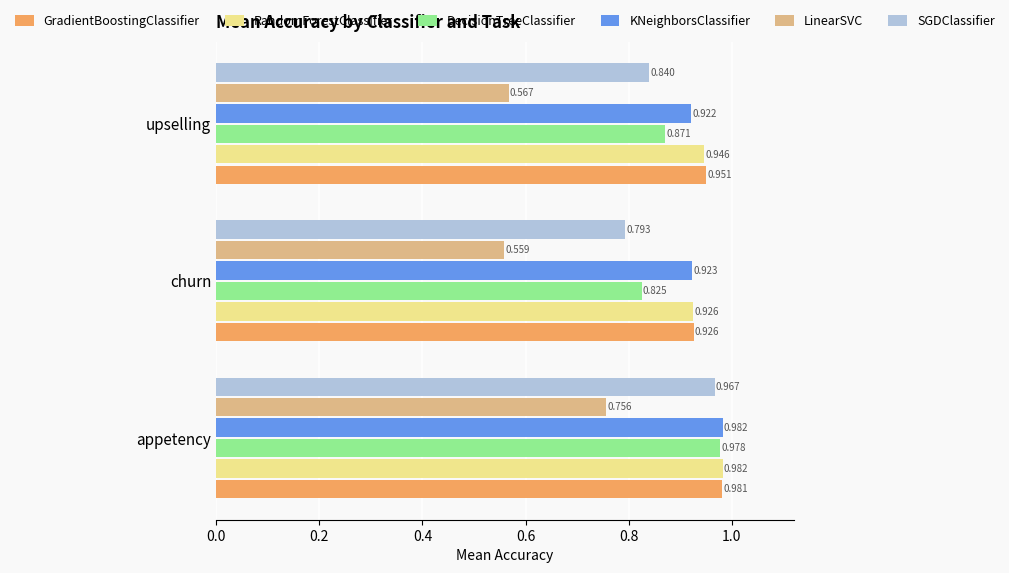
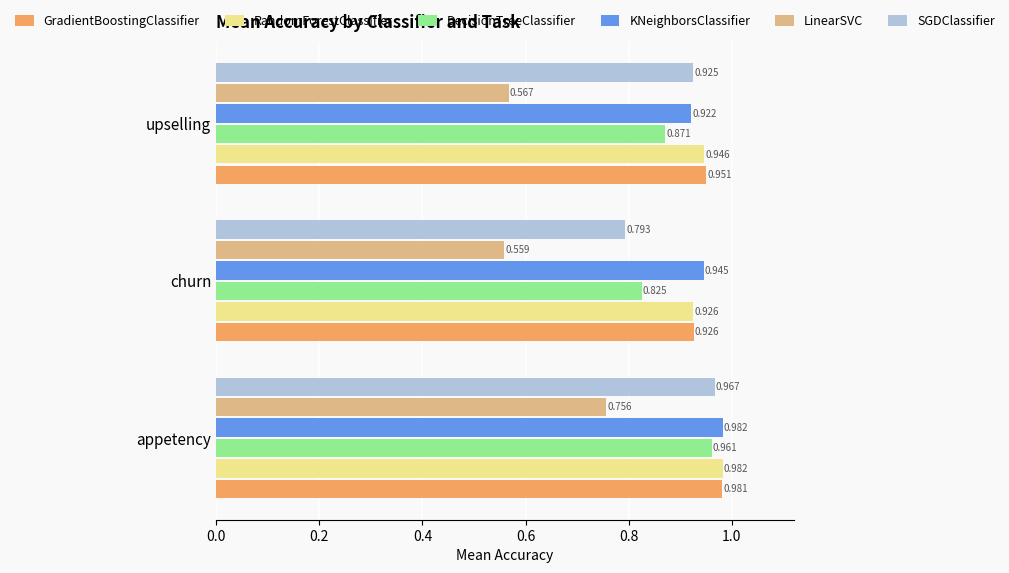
SGDClassifier, upselling: 0.840 -> 0.925
KNeighborsClassifier, churn: 0.923 -> 0.945
DecisionTreeClassifier, appetency: 0.978 -> 0.961
